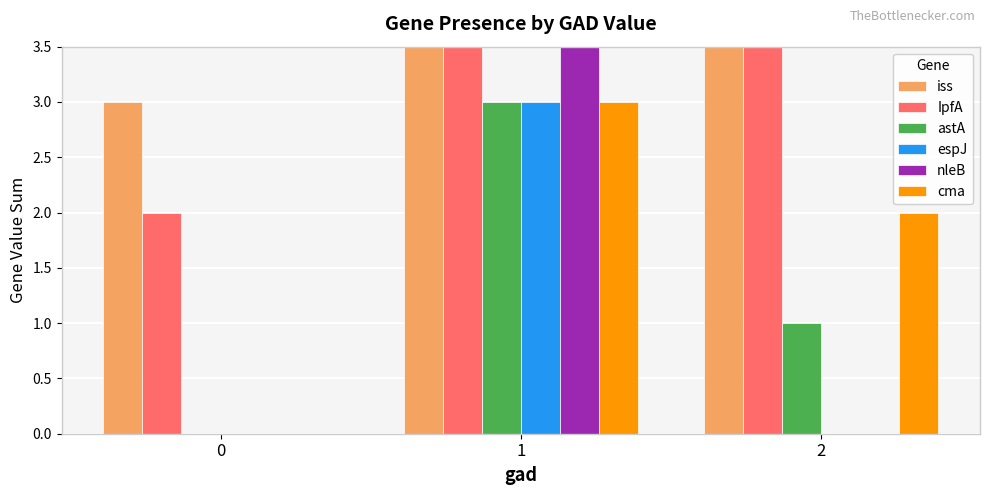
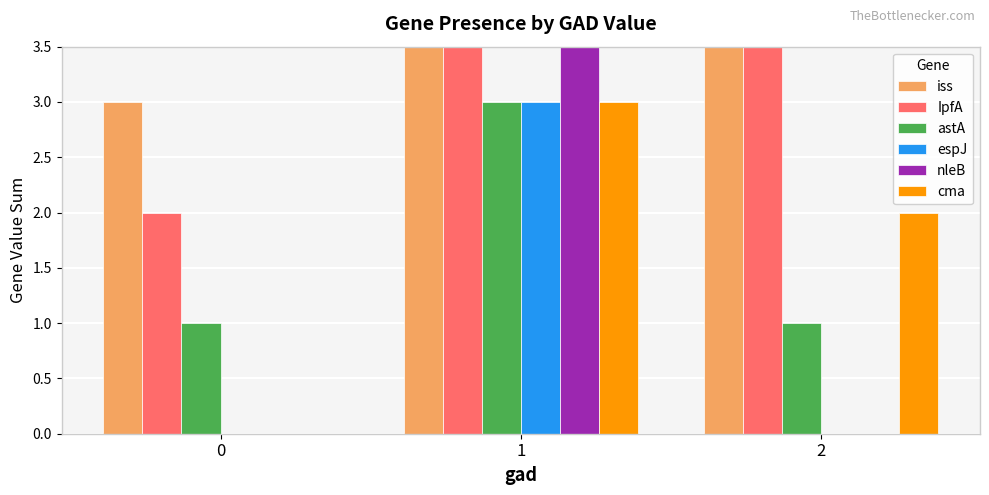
astA, 0: 0 -> 1
